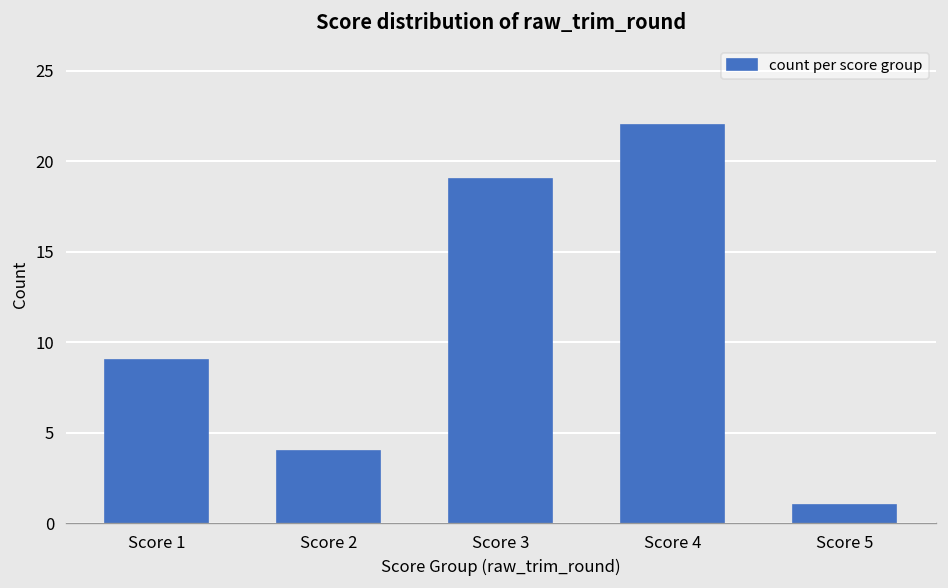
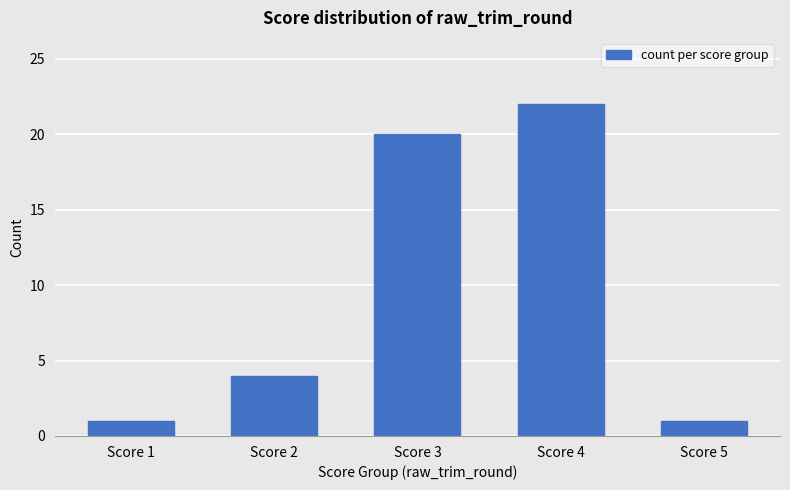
Score 1: 9 -> 1
Score 3: 19 -> 20
